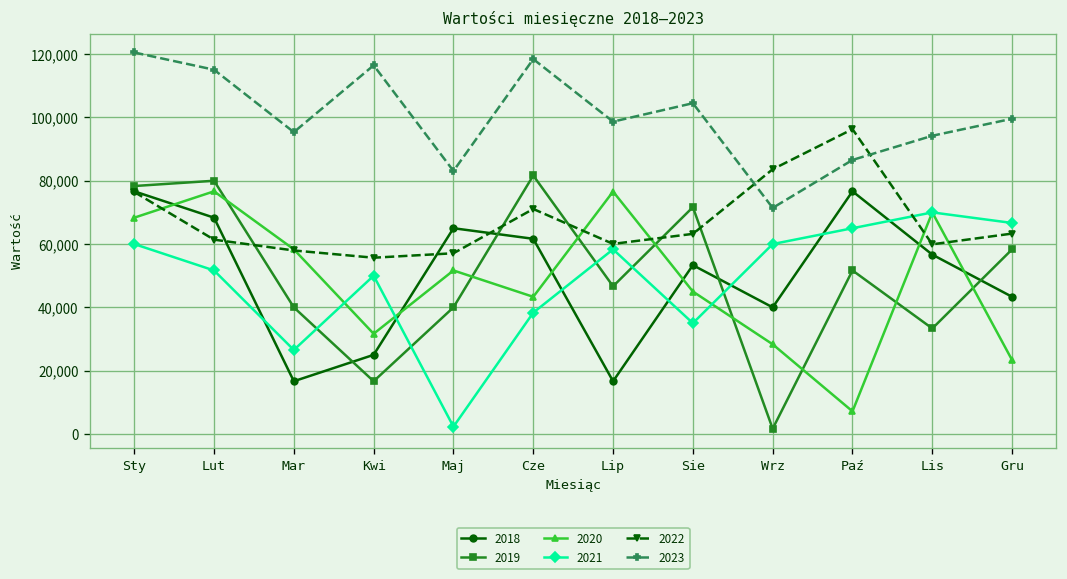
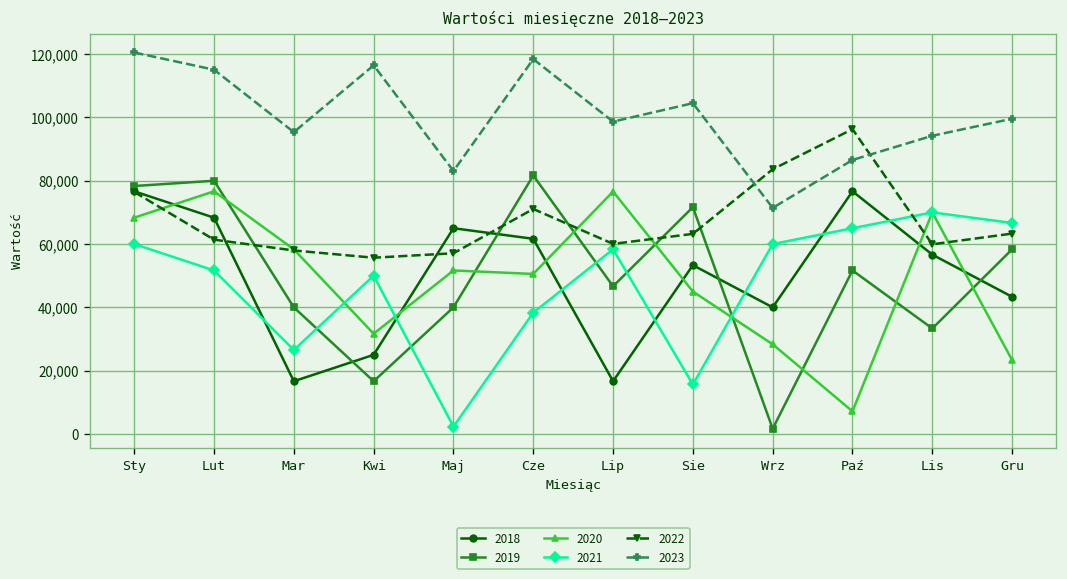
2020, Cze: 43,000 -> 51,000
2021, Sie: 35,000 -> 16,000
